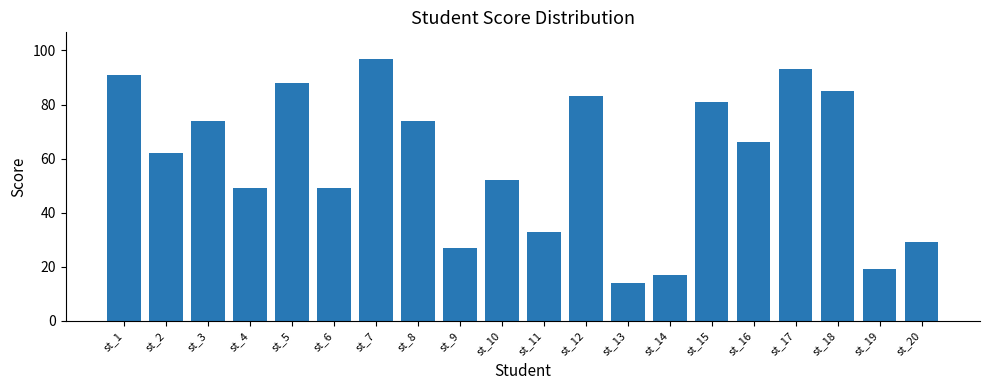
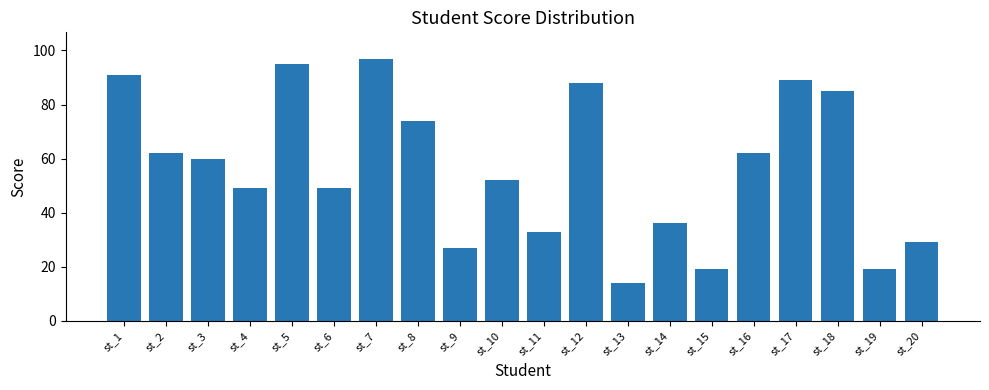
st_3: 74 -> 60
st_5: 88 -> 95
st_12: 83 -> 88
st_14: 17 -> 36
st_15: 81 -> 19
st_16: 66 -> 62
st_17: 93 -> 89
